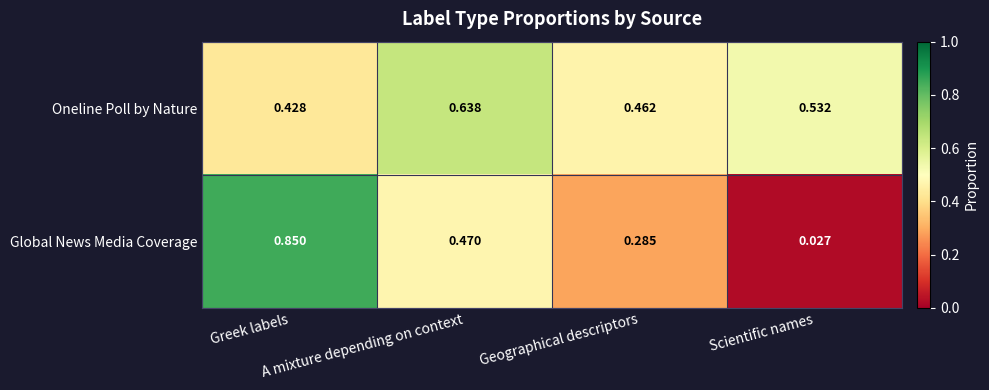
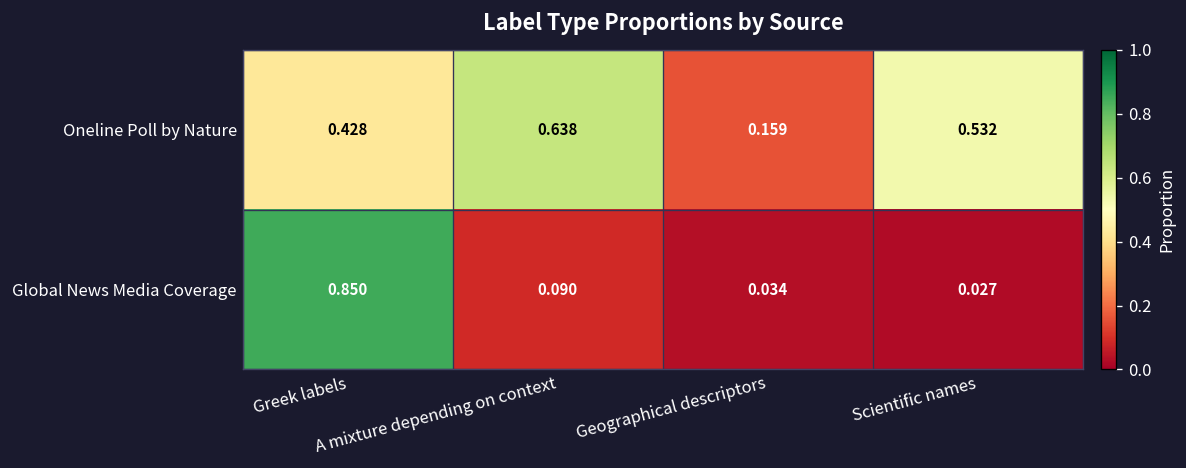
Oneline Poll by Nature, Geographical descriptors: 0.462 -> 0.159
Global News Media Coverage, A mixture depending on context: 0.470 -> 0.090
Global News Media Coverage, Geographical descriptors: 0.285 -> 0.034
